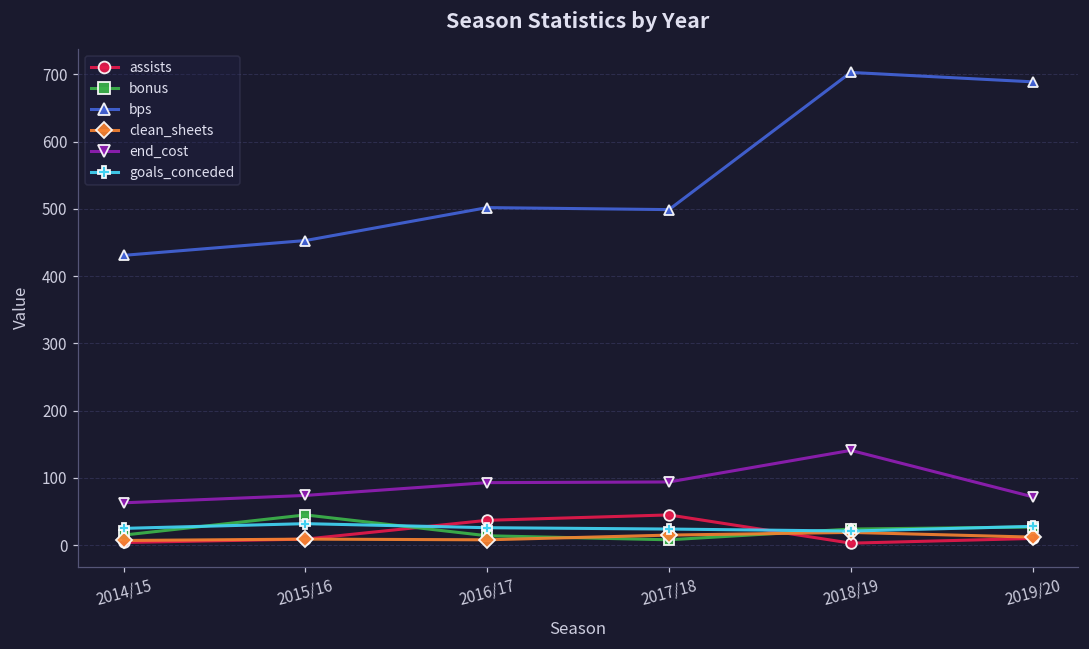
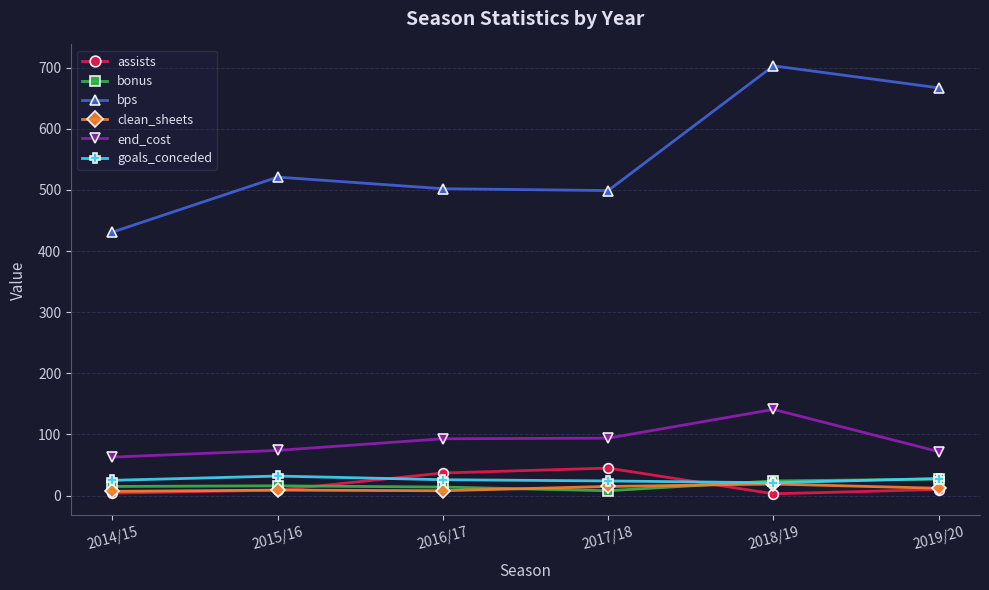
bonus, 2015/16: 50 -> 20
bps, 2015/16: 450 -> 520
bps, 2019/20: 690 -> 670
